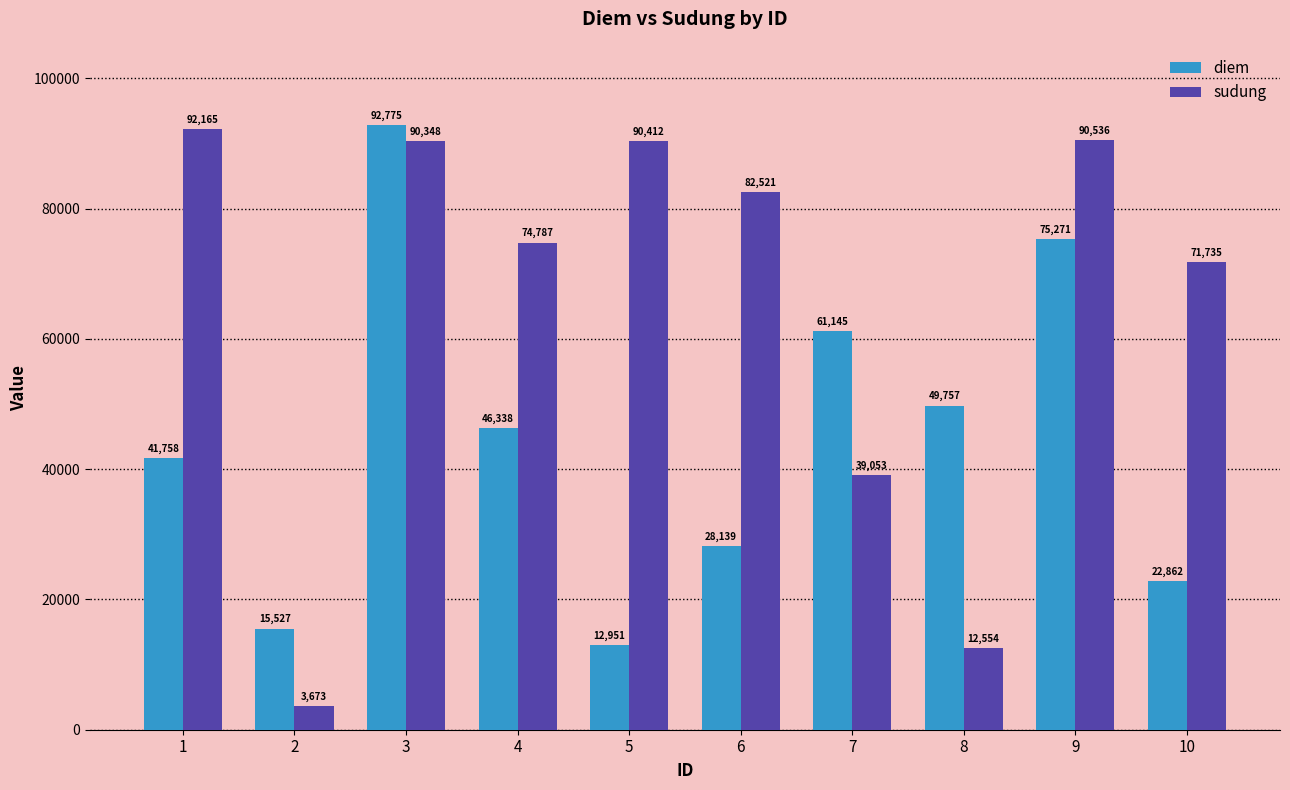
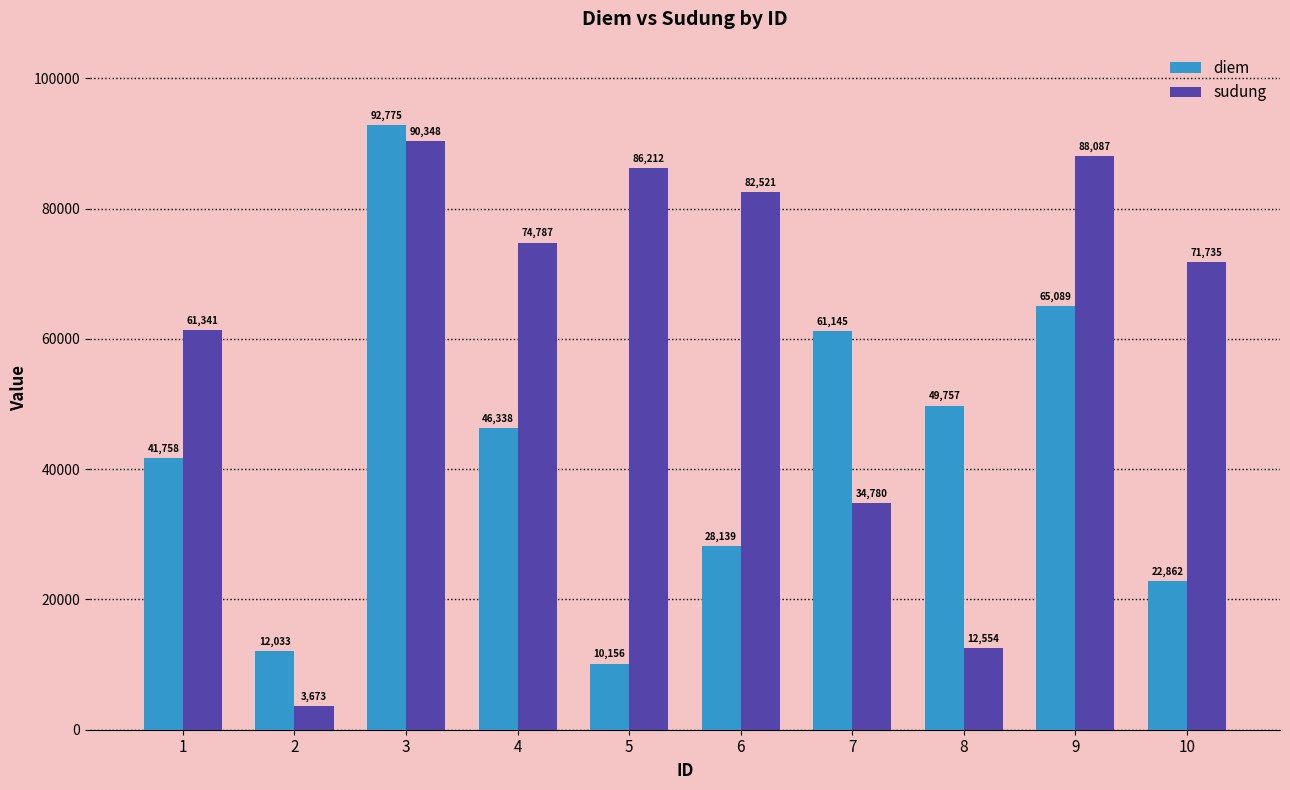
sudung, 1: 92,165 -> 61,341
diem, 2: 15,527 -> 12,033
diem, 5: 12,951 -> 10,156
sudung, 5: 90,412 -> 86,212
sudung, 7: 39,053 -> 34,780
diem, 9: 75,271 -> 65,089
sudung, 9: 90,536 -> 88,087
